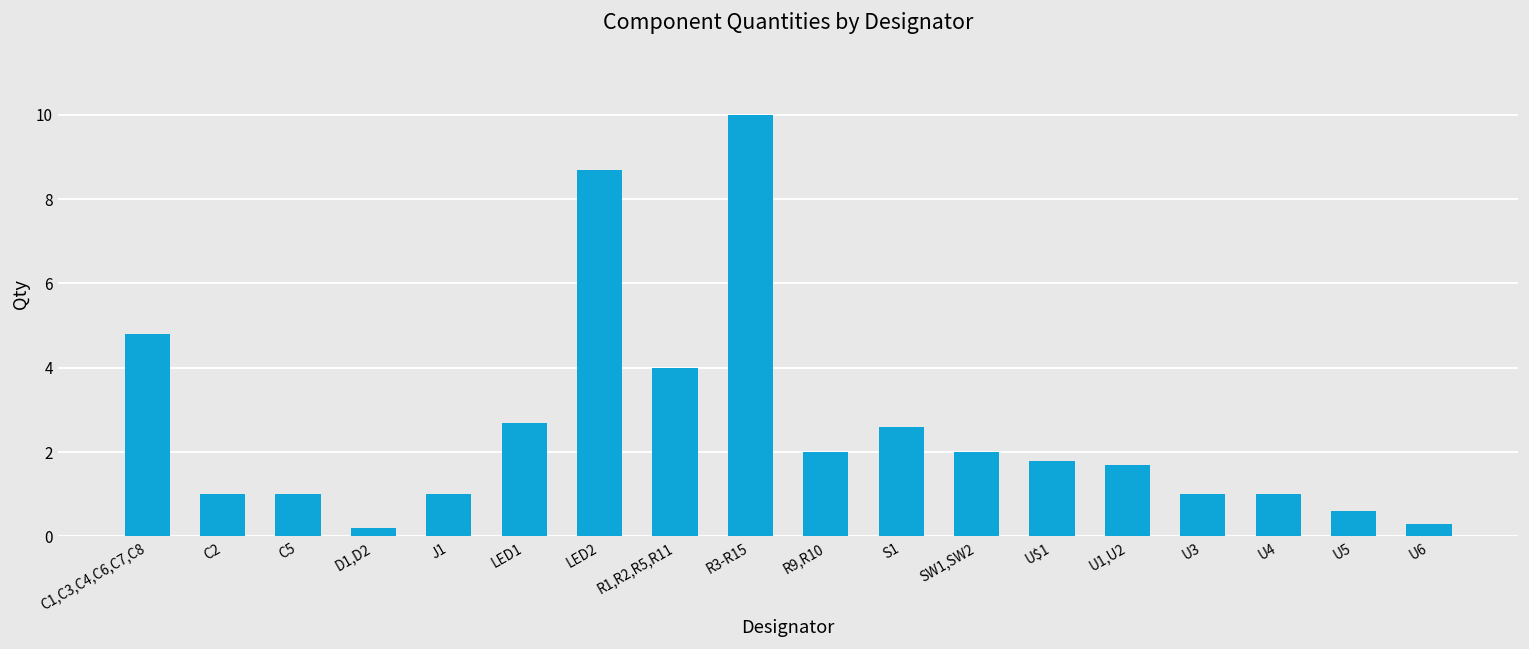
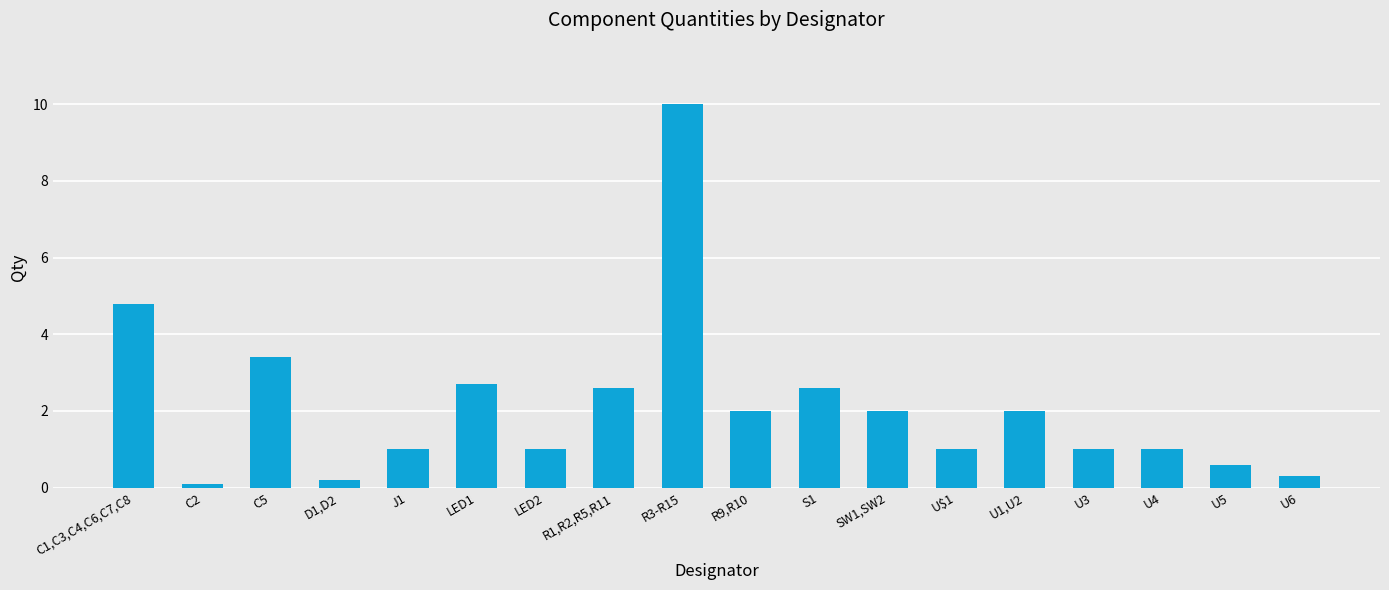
C2: 1.0 -> 0.1
C5: 1.0 -> 3.4
LED2: 8.7 -> 1.0
R1,R2,R5,R11: 4.0 -> 2.6
U$1: 1.8 -> 1.0
U1,U2: 1.7 -> 2.0
